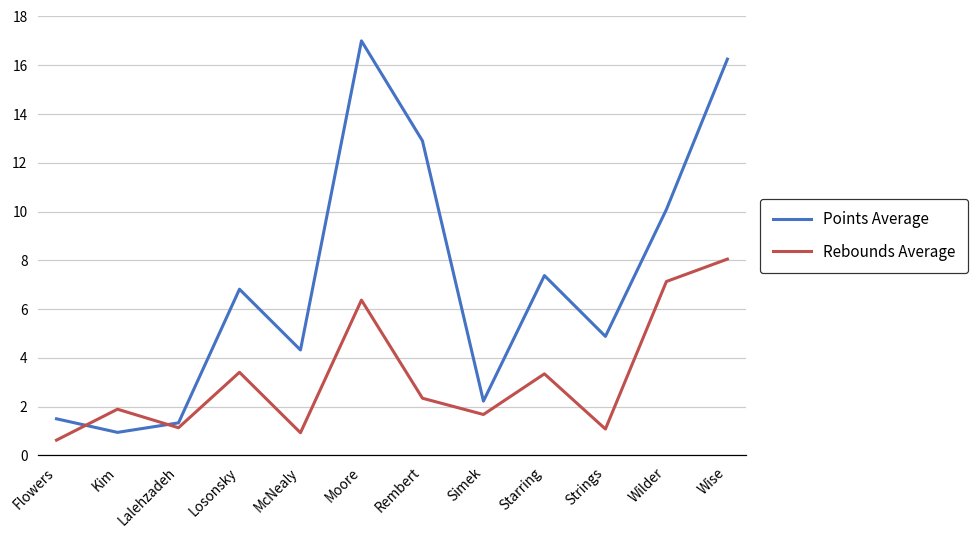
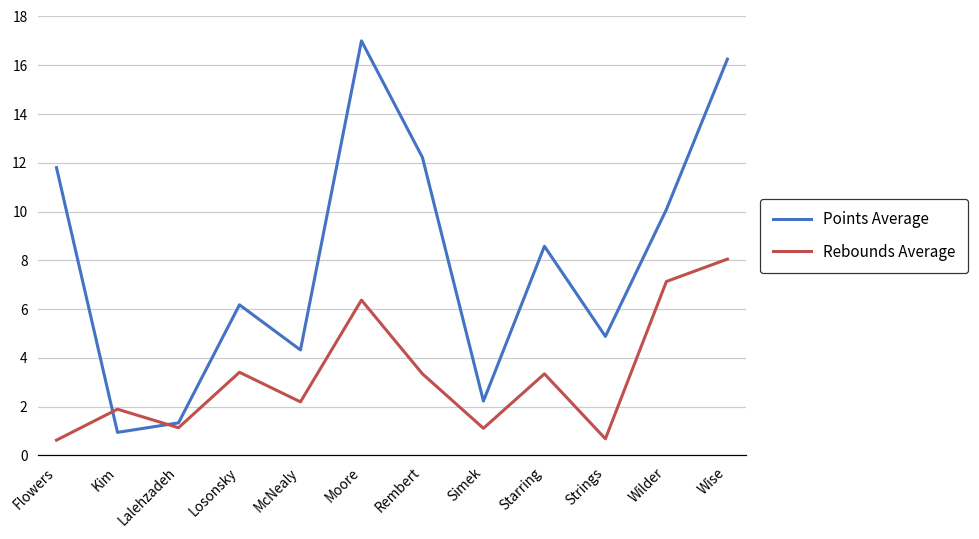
Points Average, Flowers: 1.5 -> 11.8
Points Average, Losonsky: 6.8 -> 6.2
Rebounds Average, McNealy: 0.9 -> 2.2
Points Average, Rembert: 12.9 -> 12.2
Rebounds Average, Rembert: 2.3 -> 3.3
Rebounds Average, Simek: 1.7 -> 1.1
Points Average, Starring: 7.4 -> 8.6
Rebounds Average, Strings: 1.1 -> 0.7
